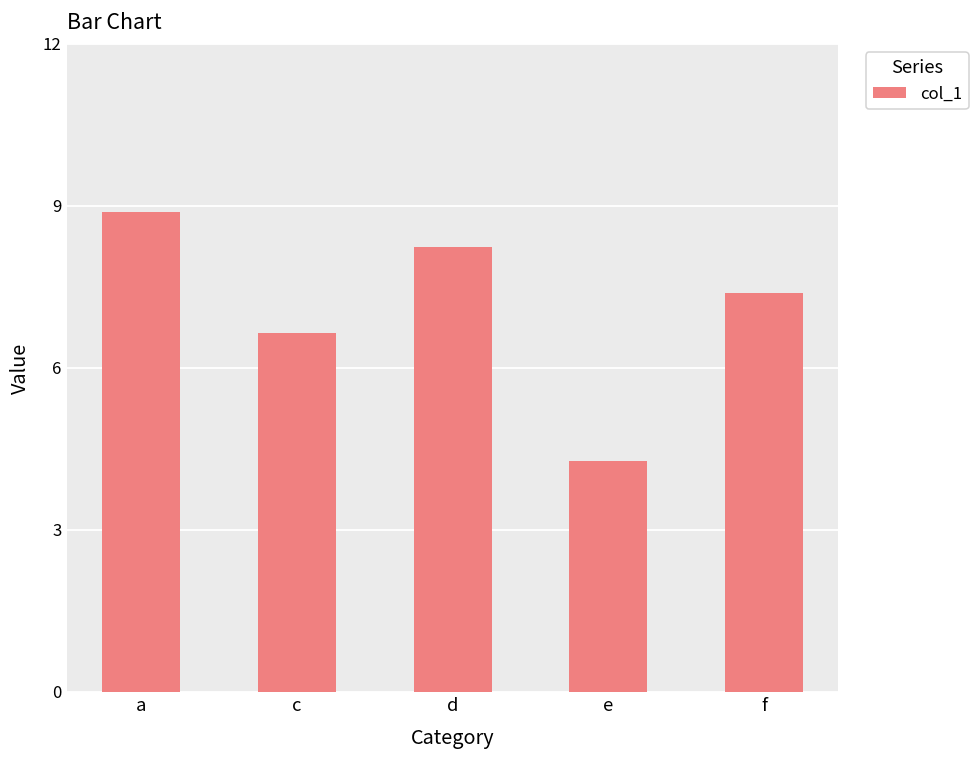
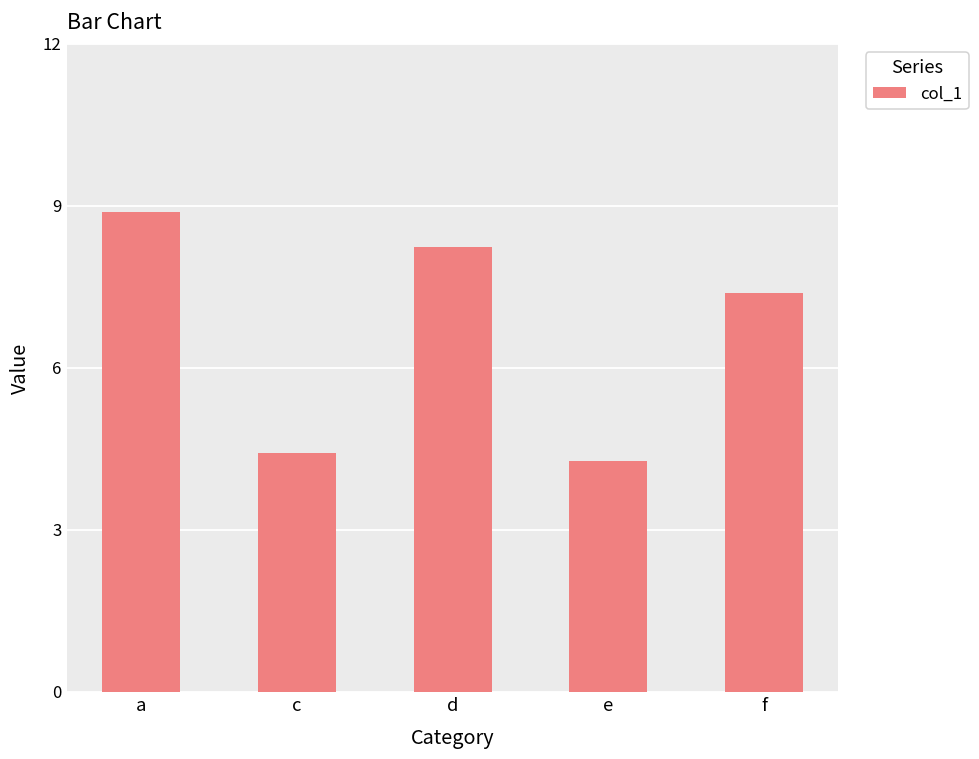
c: 6.6 -> 4.4
